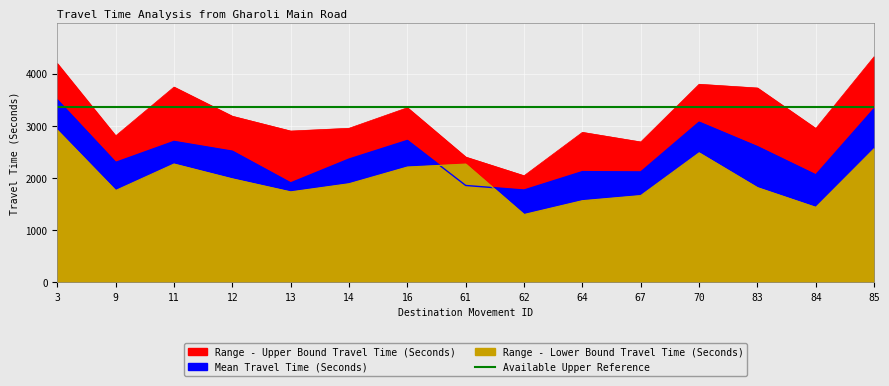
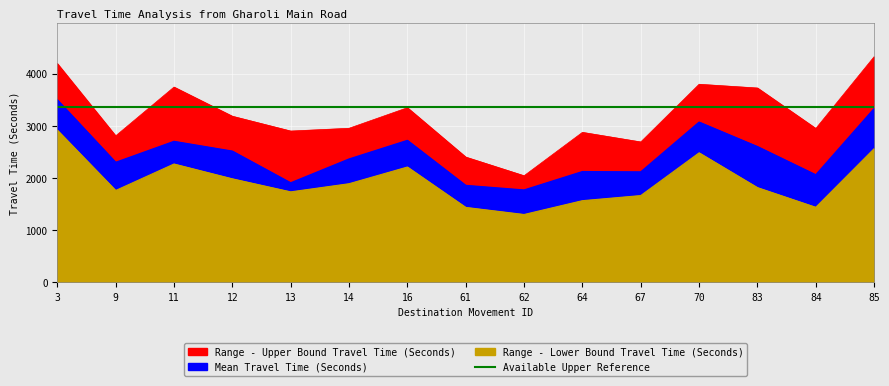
Range - Lower Bound Travel Time (Seconds), 61: 2300 -> 1400
